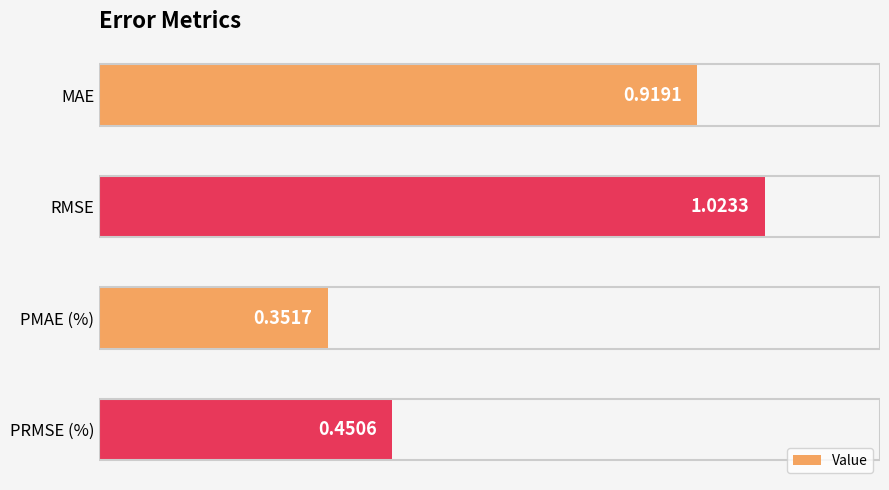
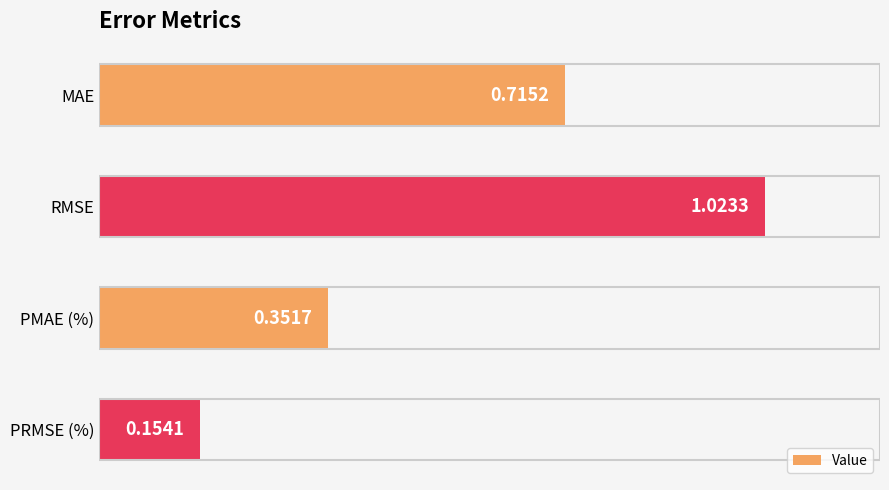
MAE: 0.9191 -> 0.7152
PRMSE (%): 0.4506 -> 0.1541
